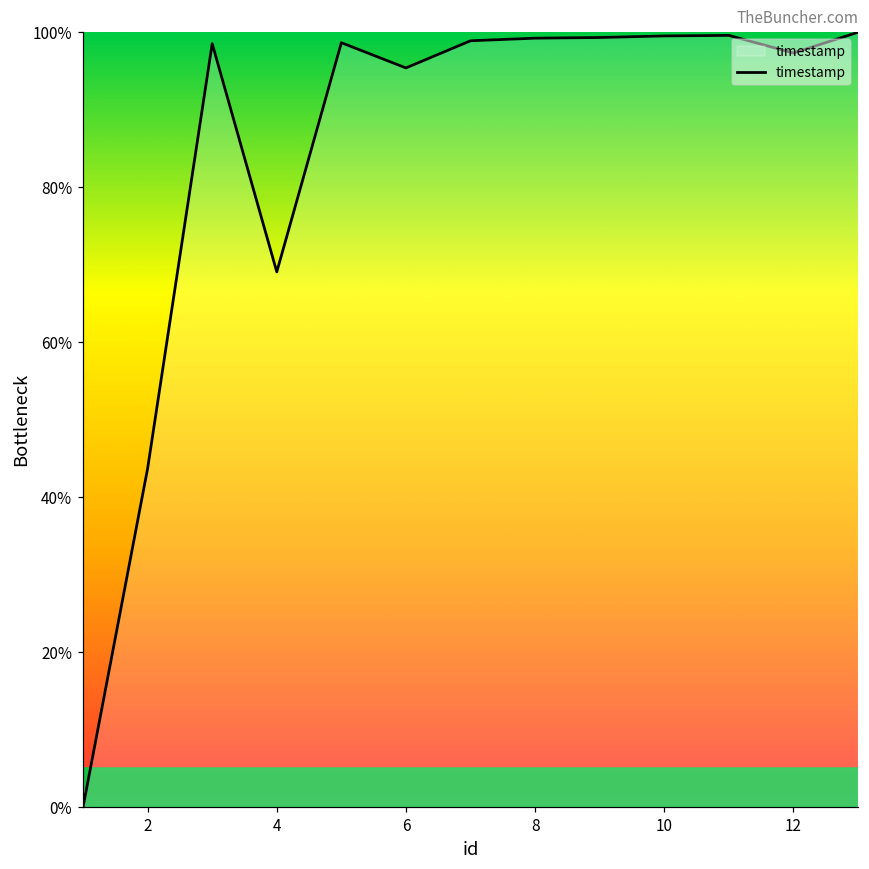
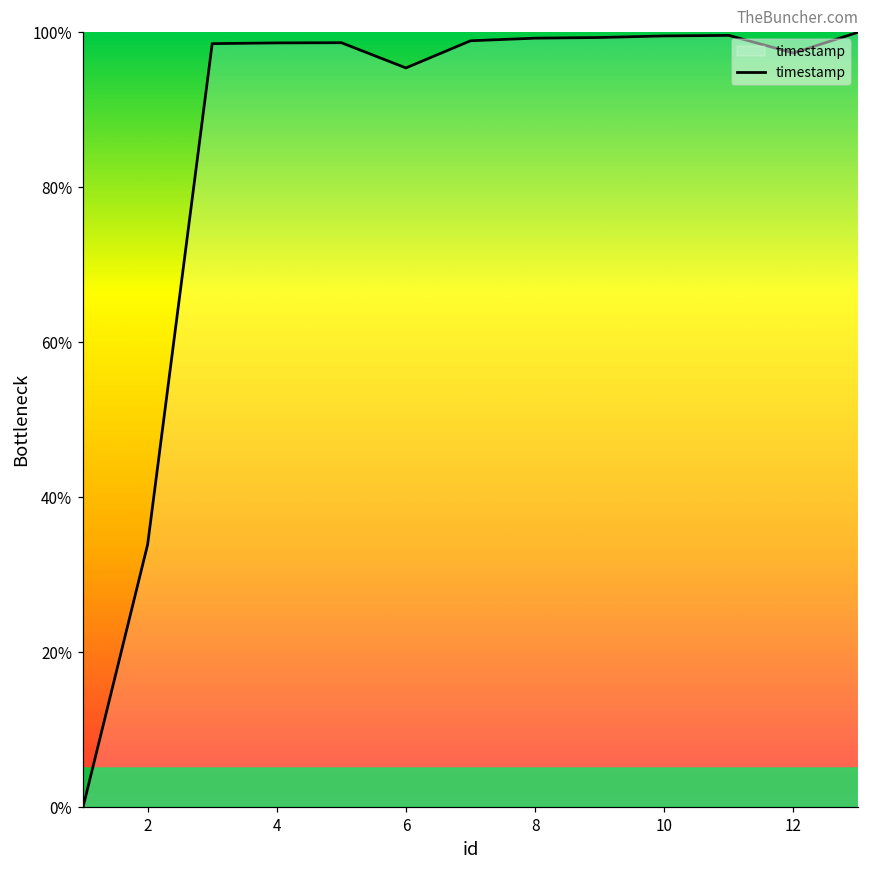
2: 44% -> 34%
4: 69% -> 99%
